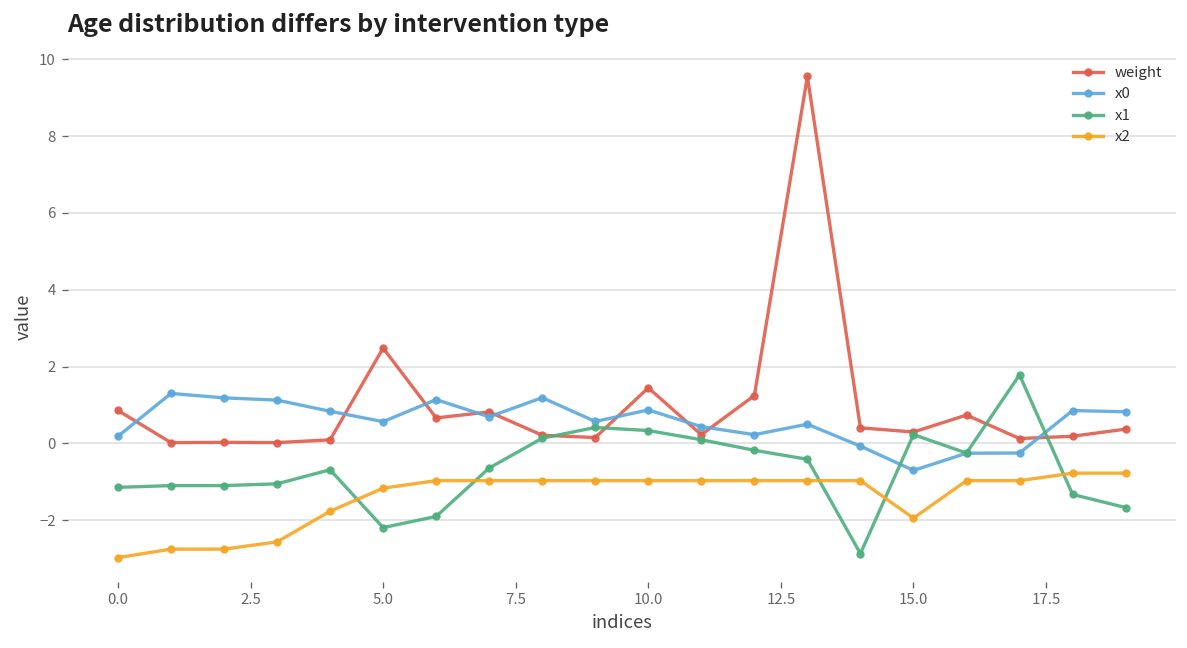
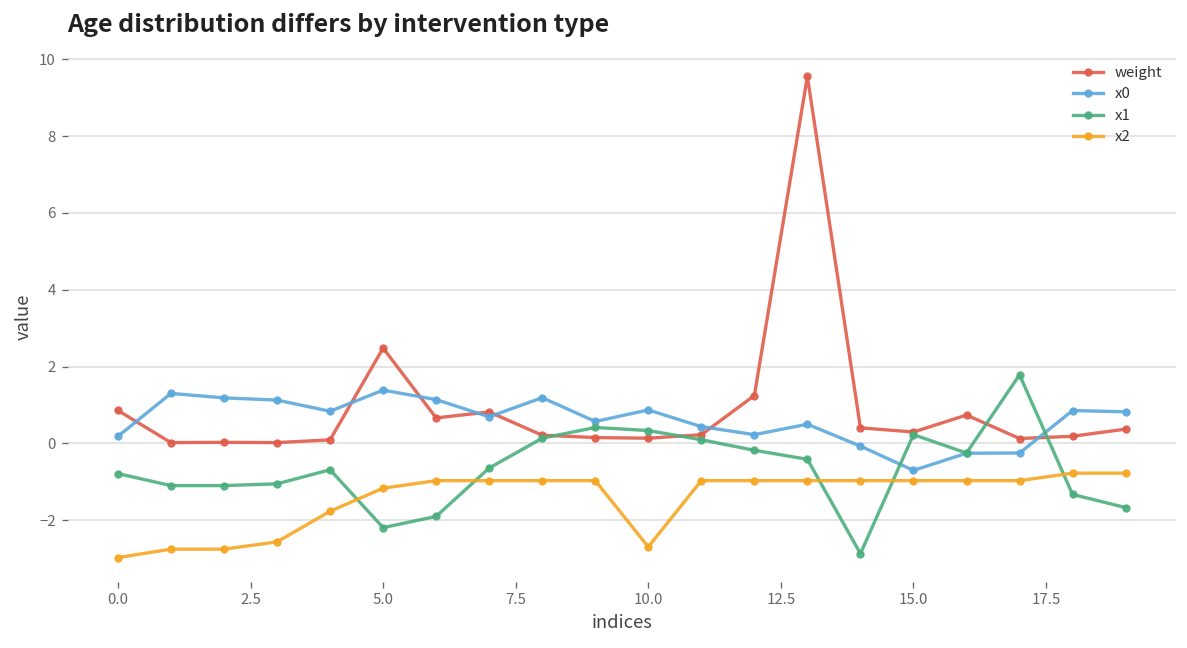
x1, 0.0: -1.1 -> -0.8
x0, 5.0: 0.6 -> 1.4
weight, 10.0: 1.4 -> 0.1
x2, 10.0: -1.0 -> -2.7
x2, 15.0: -1.9 -> -1.0
